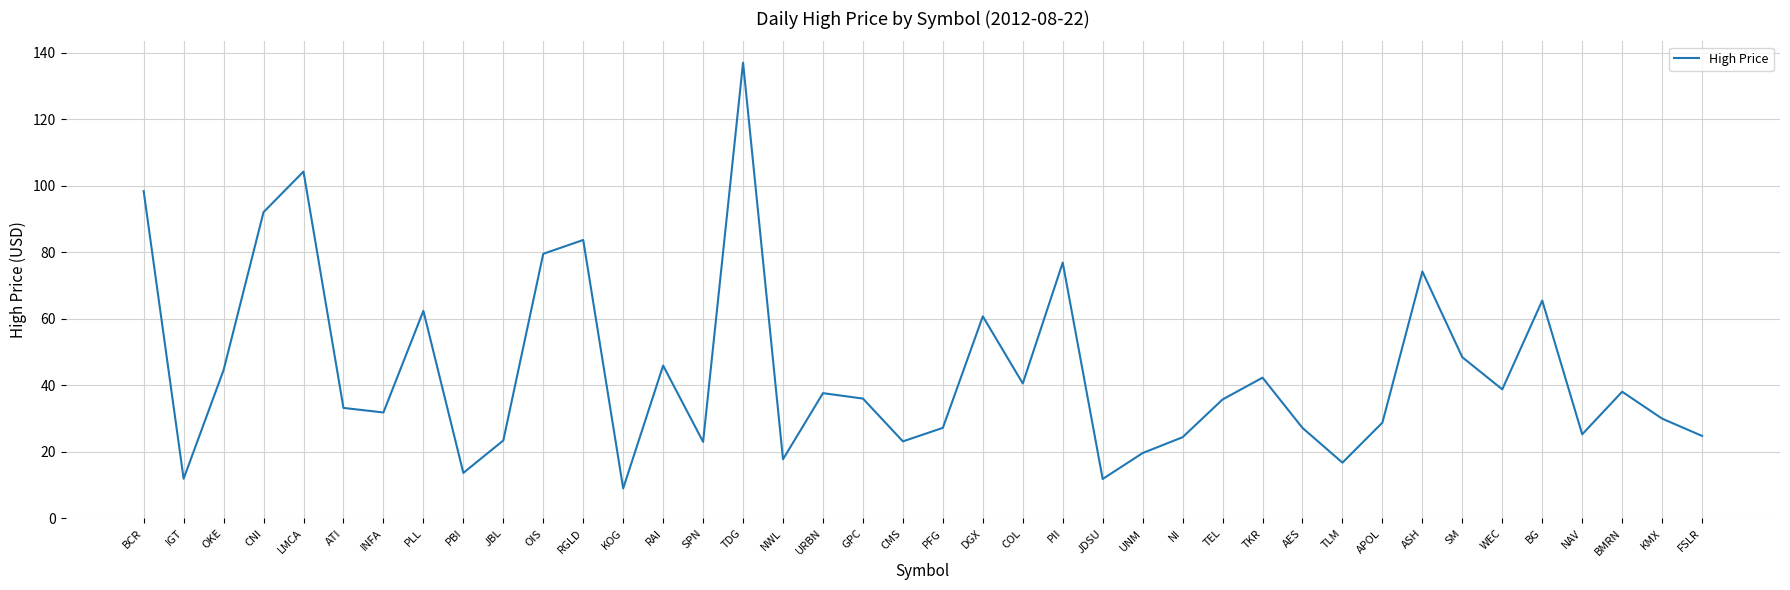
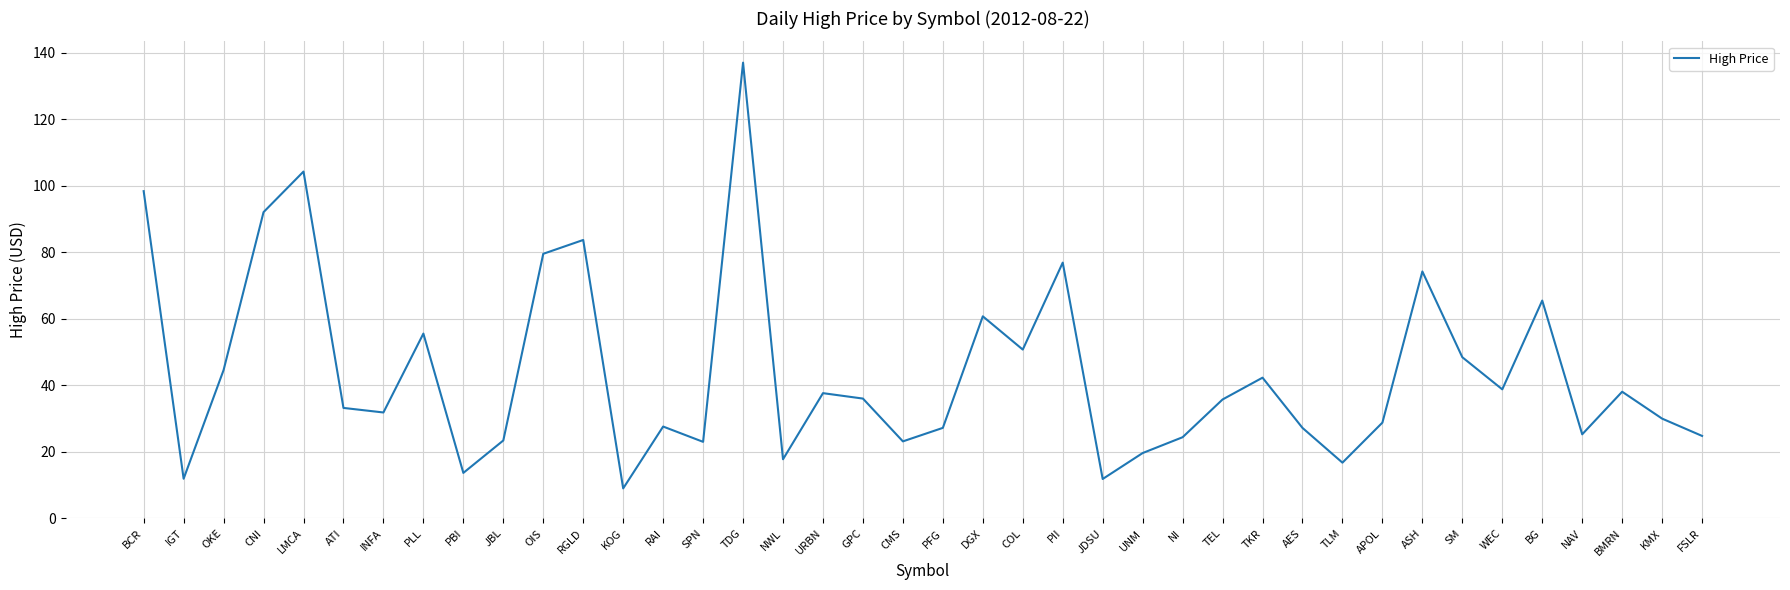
PLL: 62 -> 56
RAI: 46 -> 28
COL: 41 -> 51
